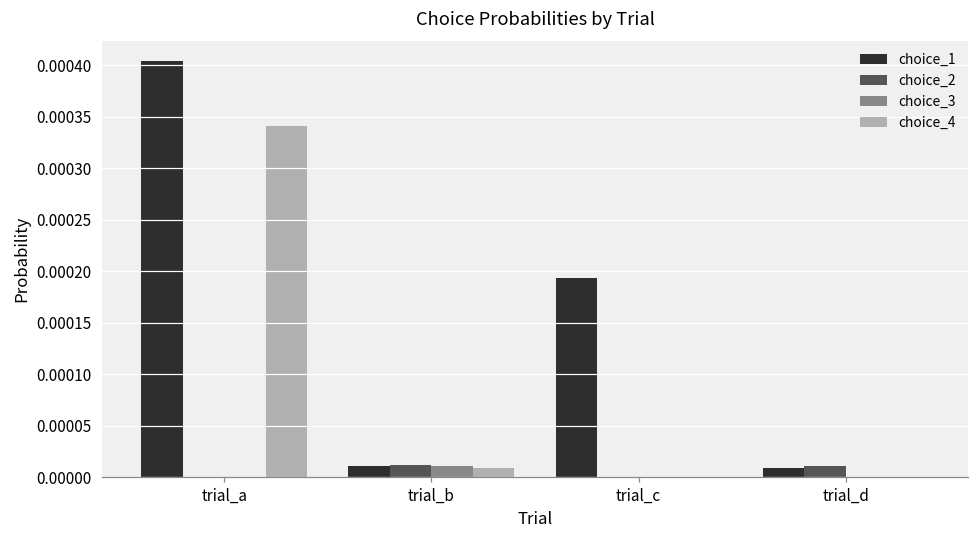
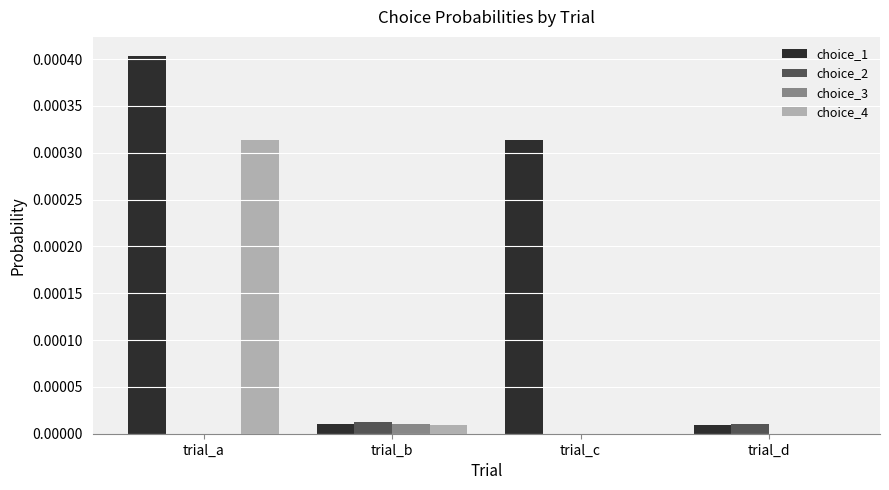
choice_4, trial_a: 0.00034 -> 0.00031
choice_1, trial_c: 0.00019 -> 0.00031
